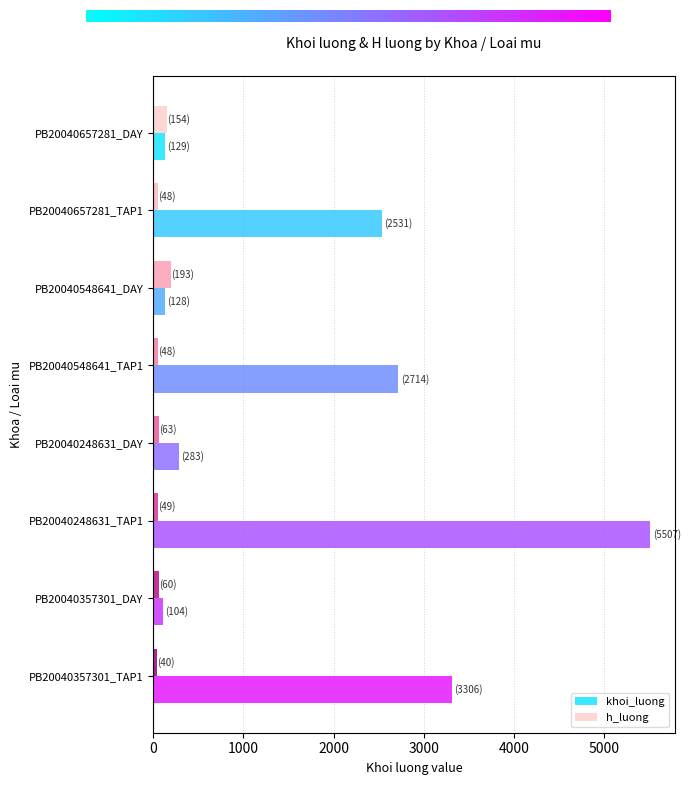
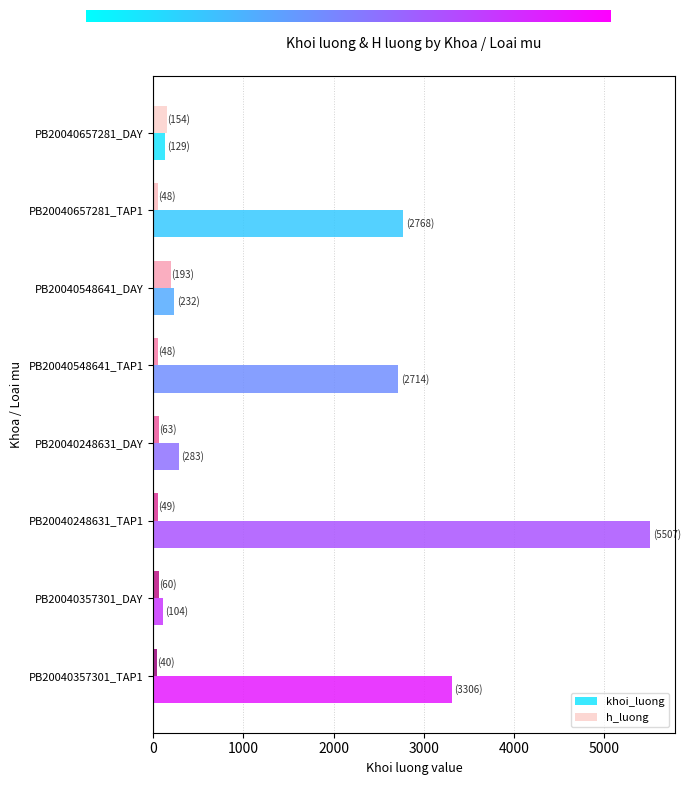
khoi_luong, PB20040657281_TAP1: (2531) -> (2768)
khoi_luong, PB20040548641_DAY: (128) -> (232)
